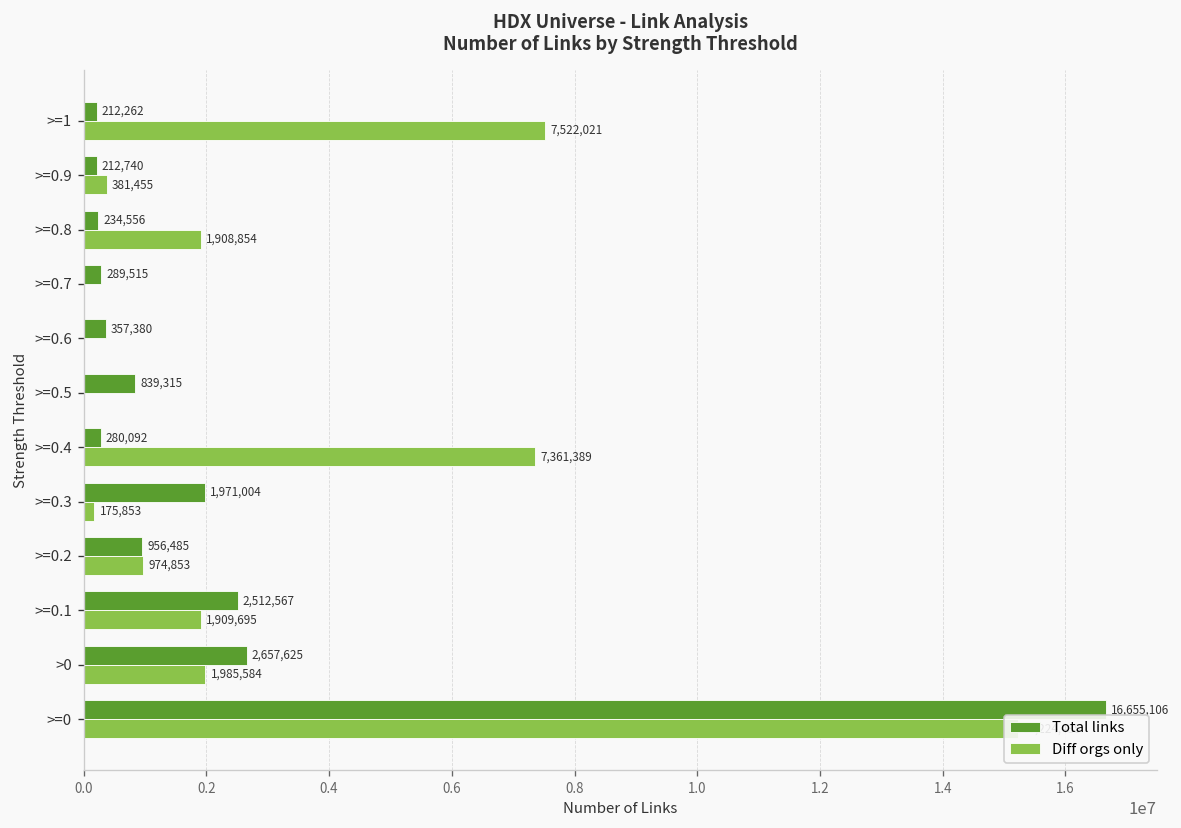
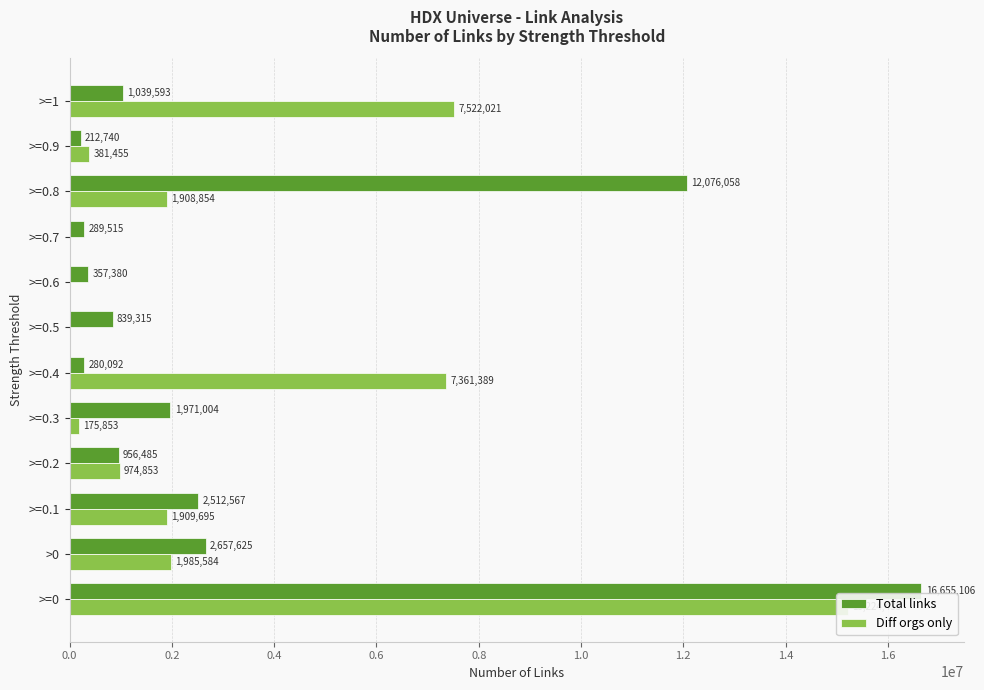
Total links, >=1: 212,262 -> 1,039,593
Total links, >=0.8: 234,556 -> 12,076,058
